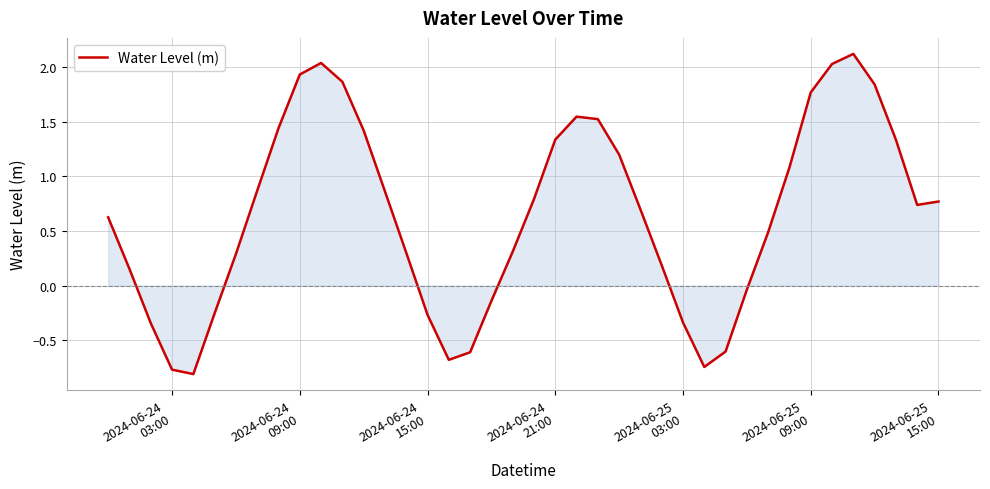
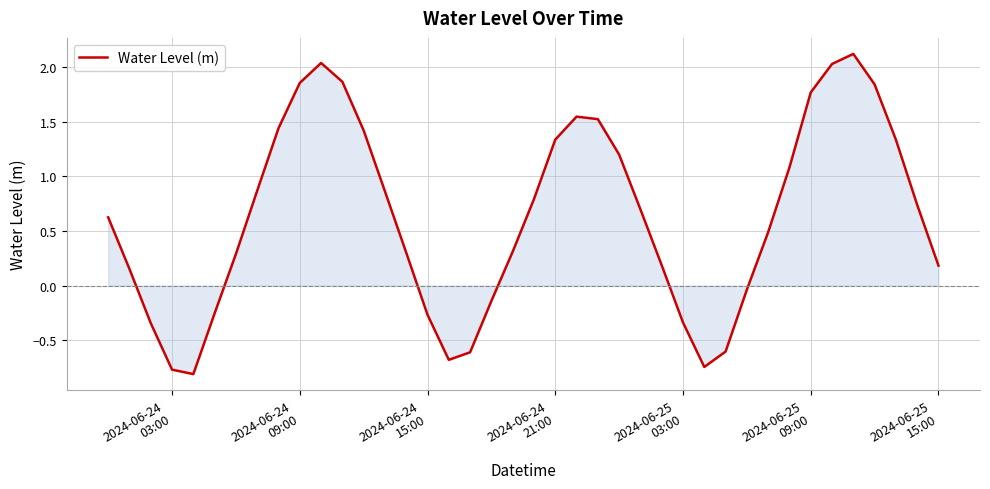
Water Level (m), 2024-06-24 09:00: 1.93 -> 1.86
Water Level (m), 2024-06-25 15:00: 0.77 -> 0.18
